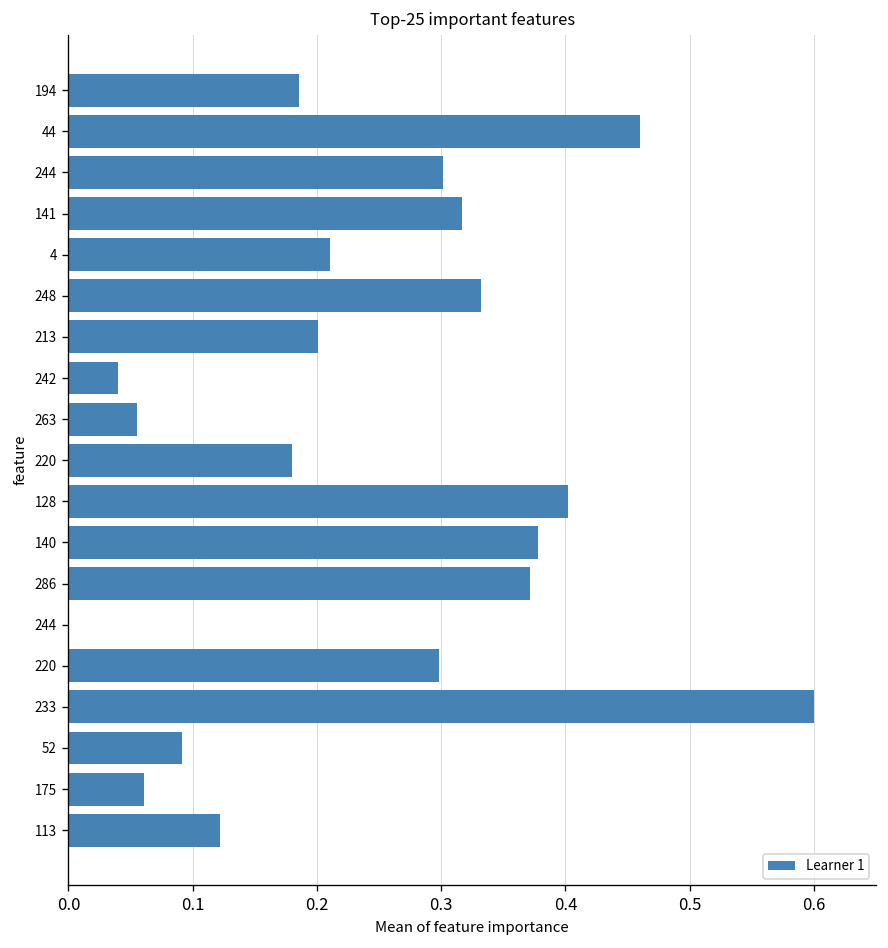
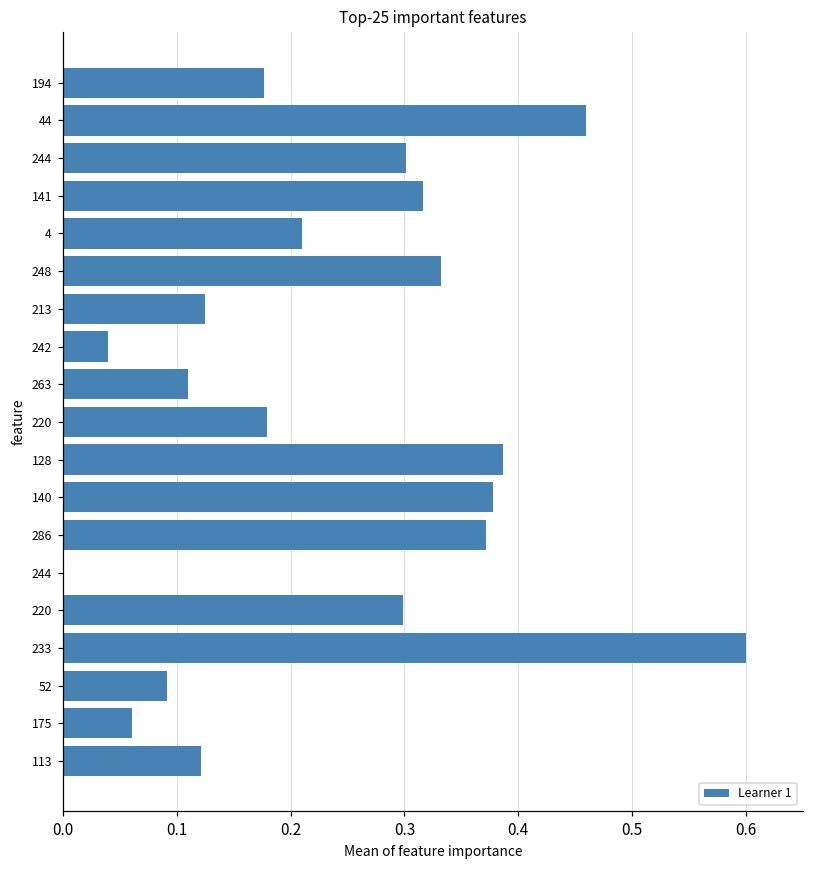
194: 0.186 -> 0.177
213: 0.201 -> 0.125
263: 0.055 -> 0.110
128: 0.402 -> 0.387
